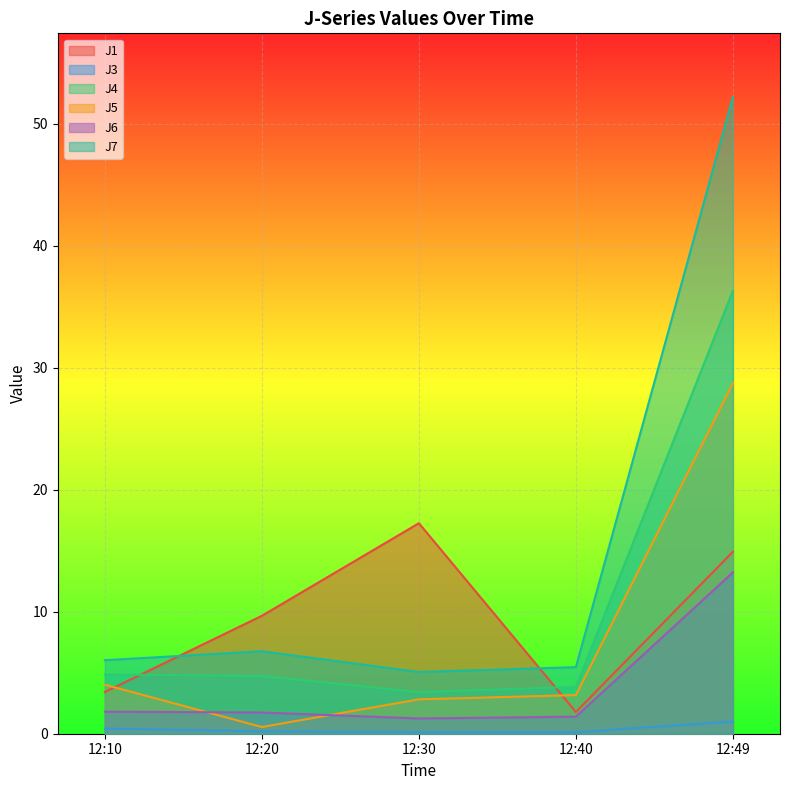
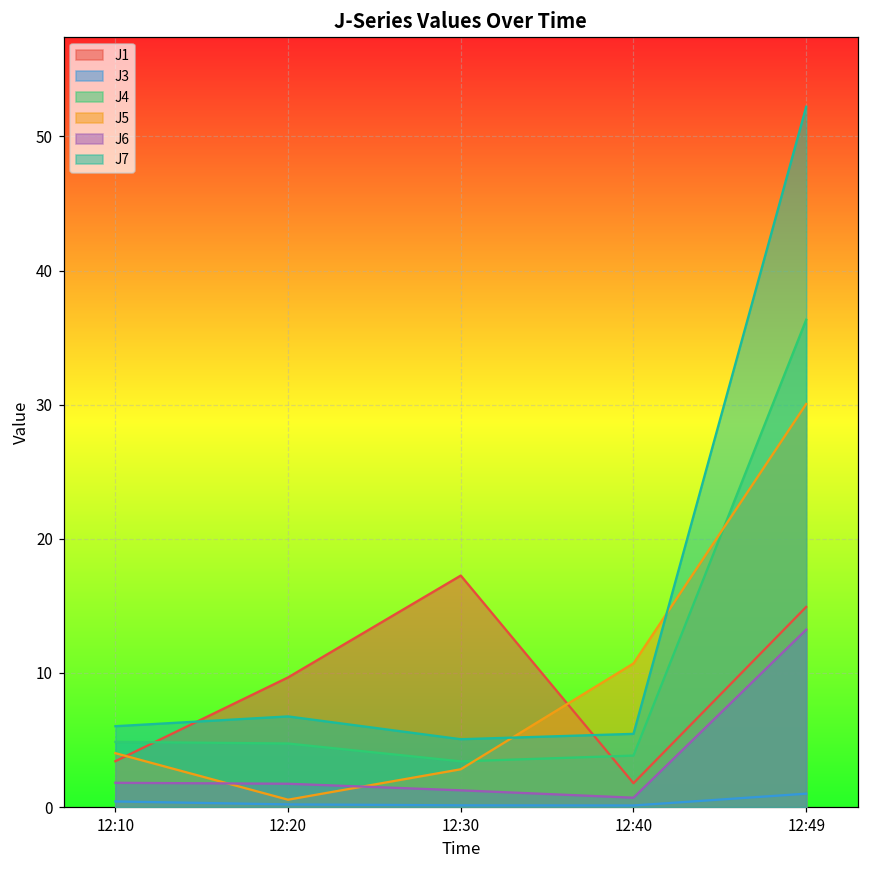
J5, 12:40: 3.2 -> 10.7
J6, 12:40: 1.4 -> 0.7
J5, 12:49: 28.8 -> 30.1
